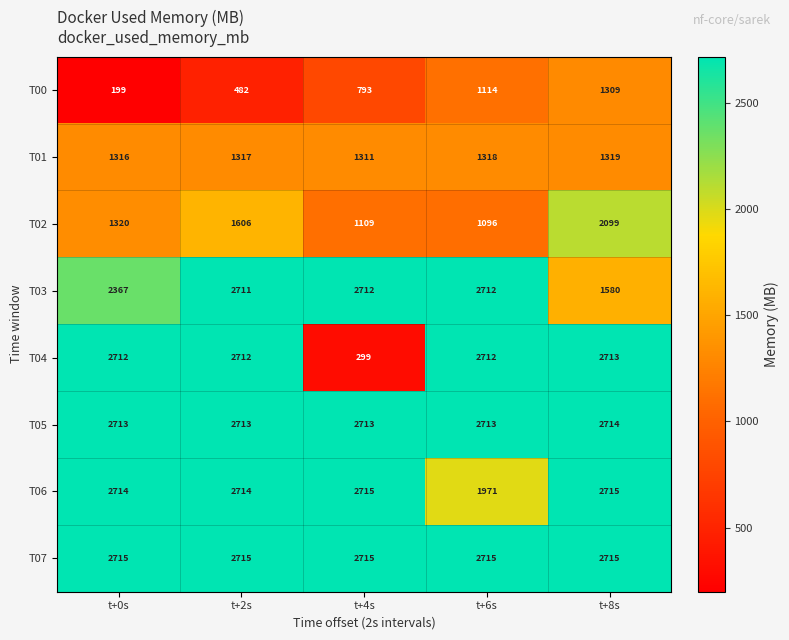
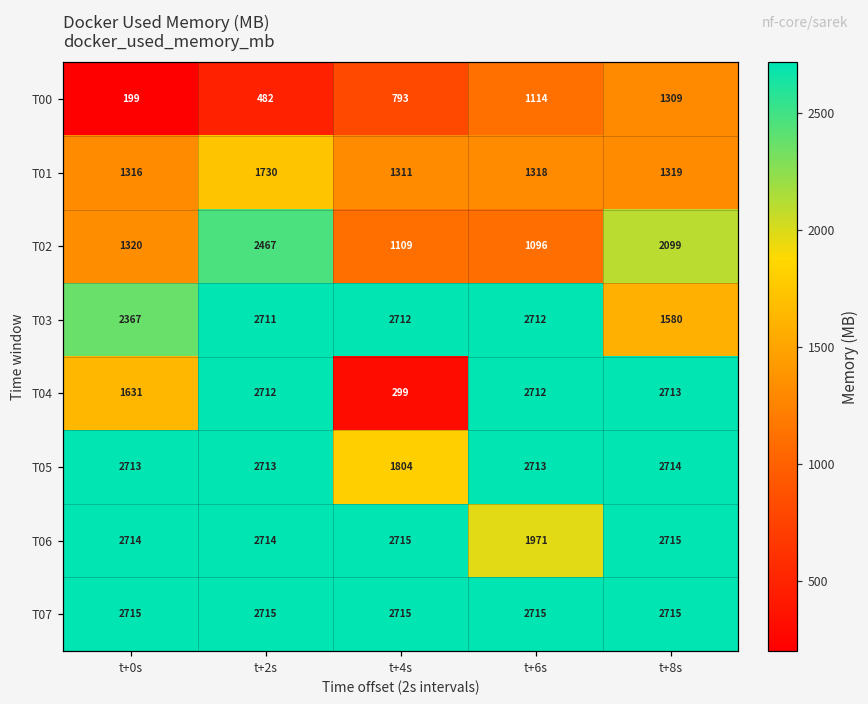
T01, t+2s: 1317 -> 1730
T02, t+2s: 1606 -> 2467
T04, t+0s: 2712 -> 1631
T05, t+4s: 2713 -> 1804
